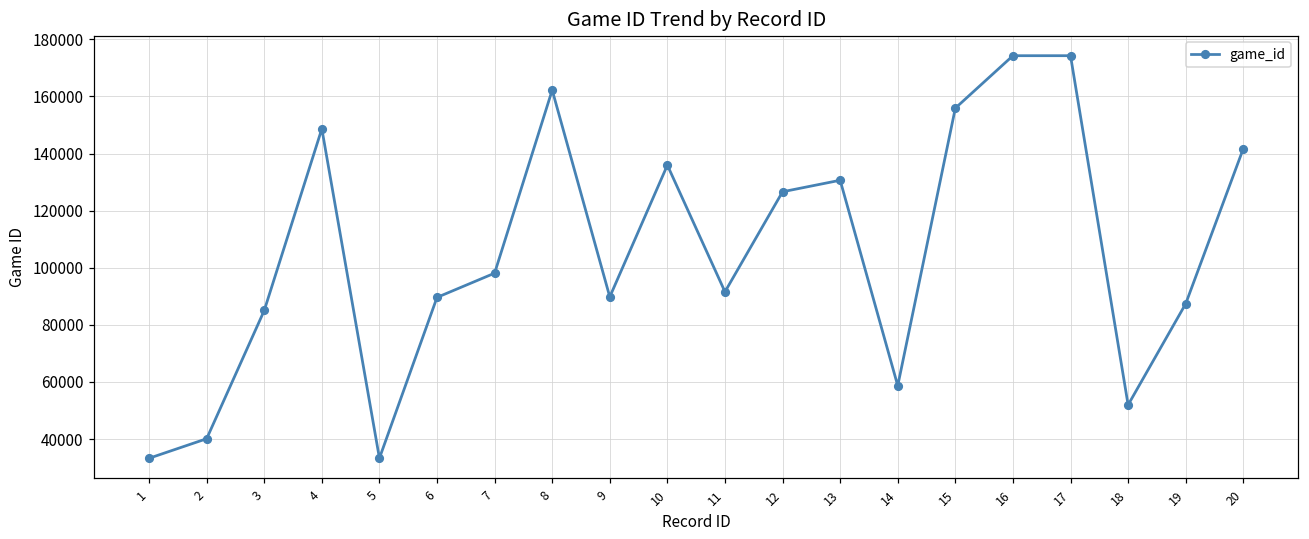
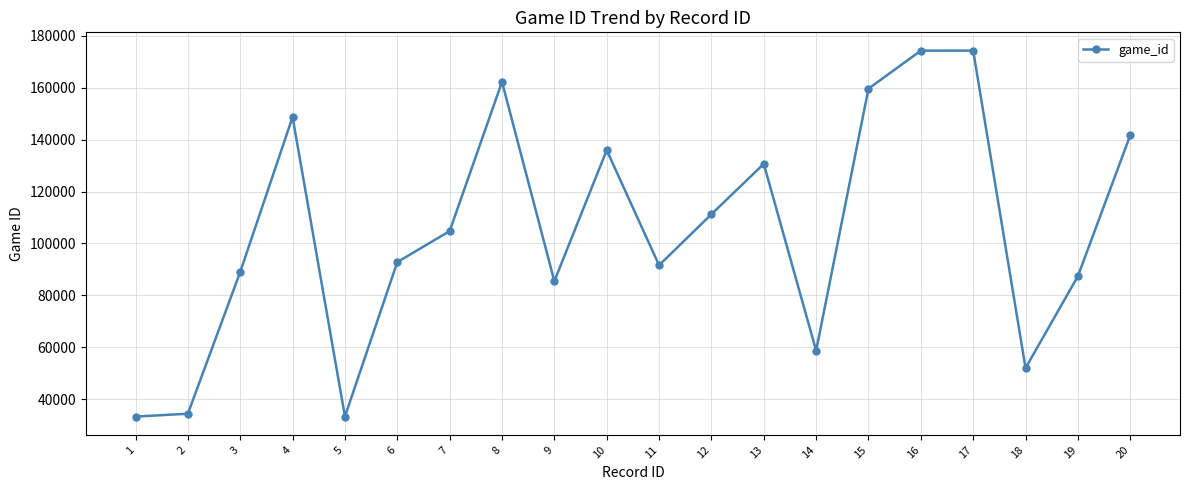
2: 40000 -> 34000
3: 85000 -> 89000
6: 90000 -> 93000
7: 98000 -> 105000
9: 90000 -> 85000
12: 127000 -> 111000
15: 156000 -> 160000
